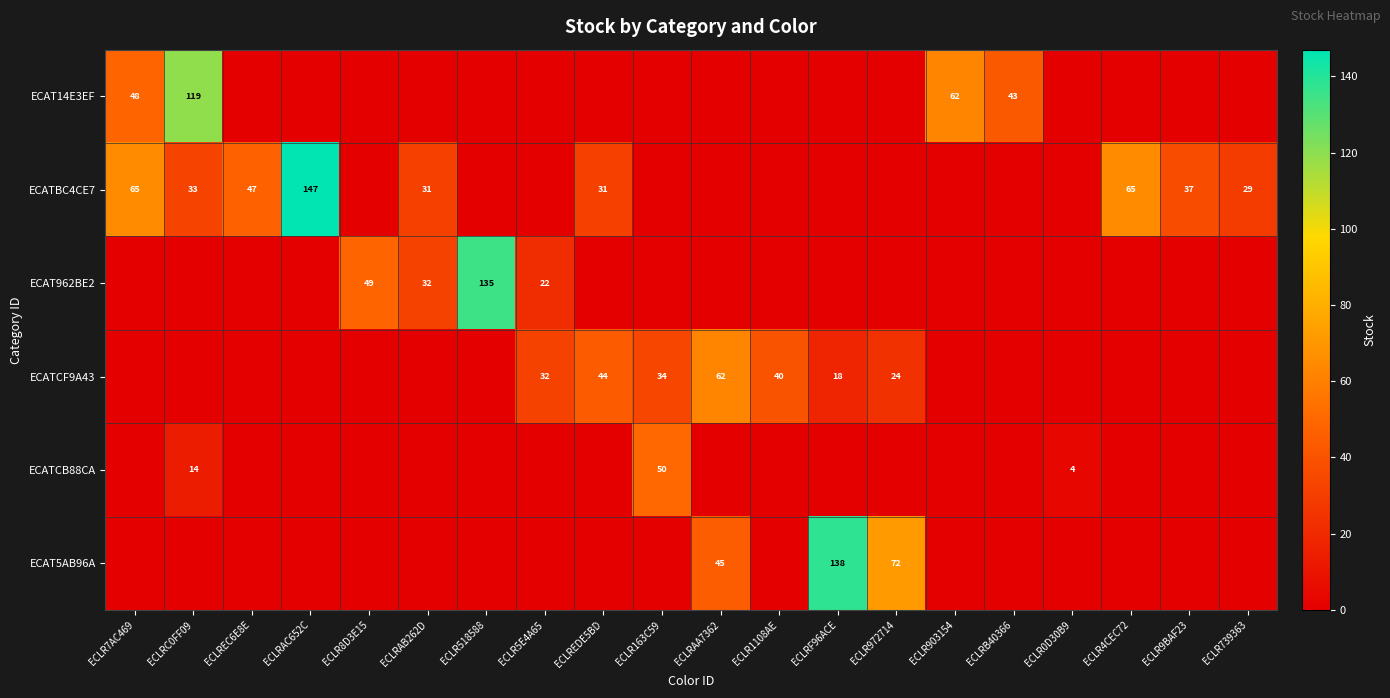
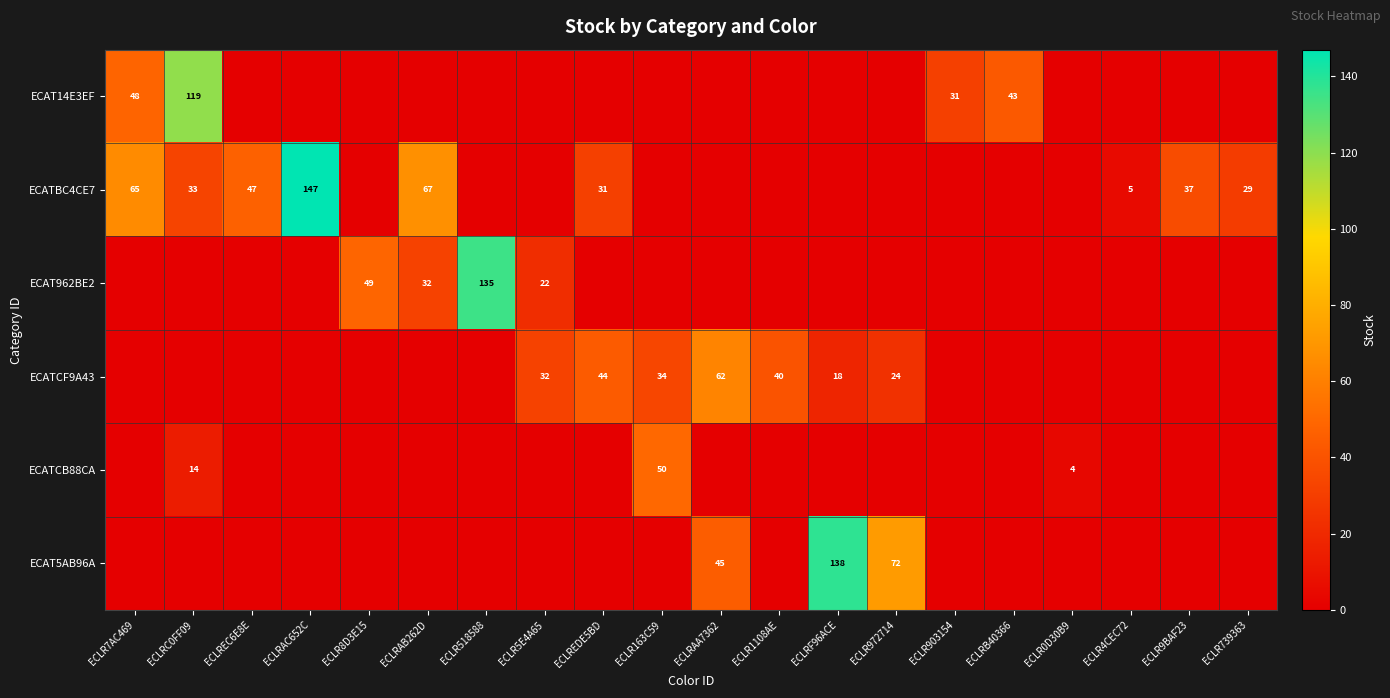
ECAT14E3EF, ECLR903154: 62 -> 31
ECATBC4CE7, ECLRAB262D: 31 -> 67
ECATBC4CE7, ECLR4CEC72: 65 -> 5
